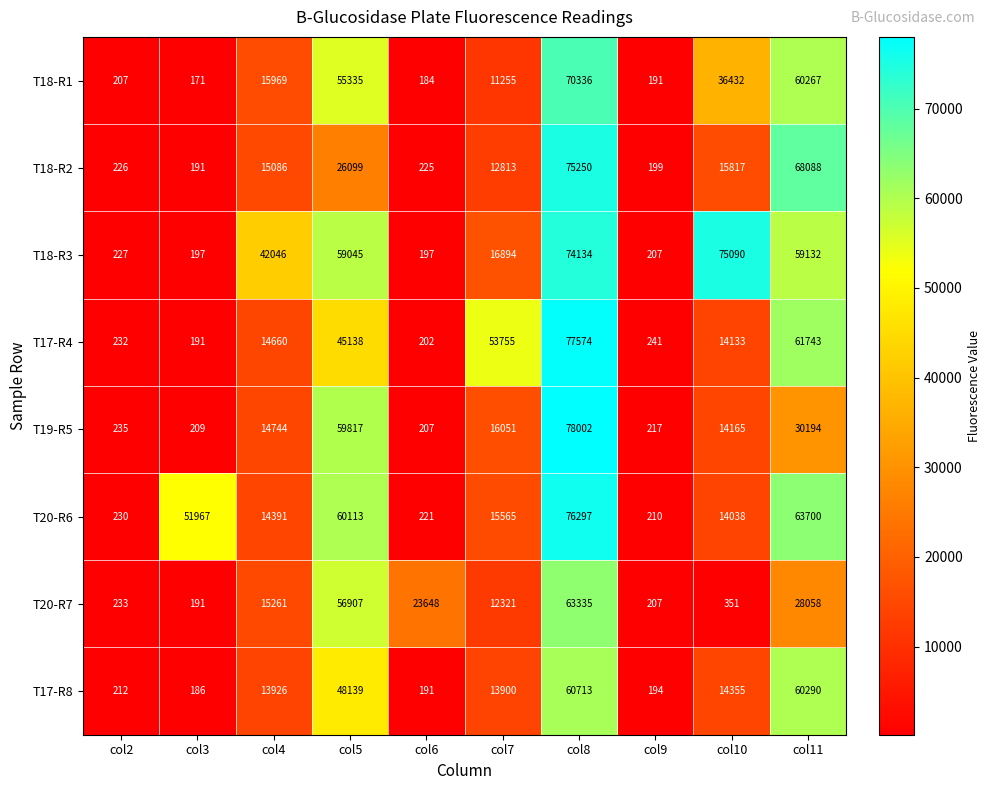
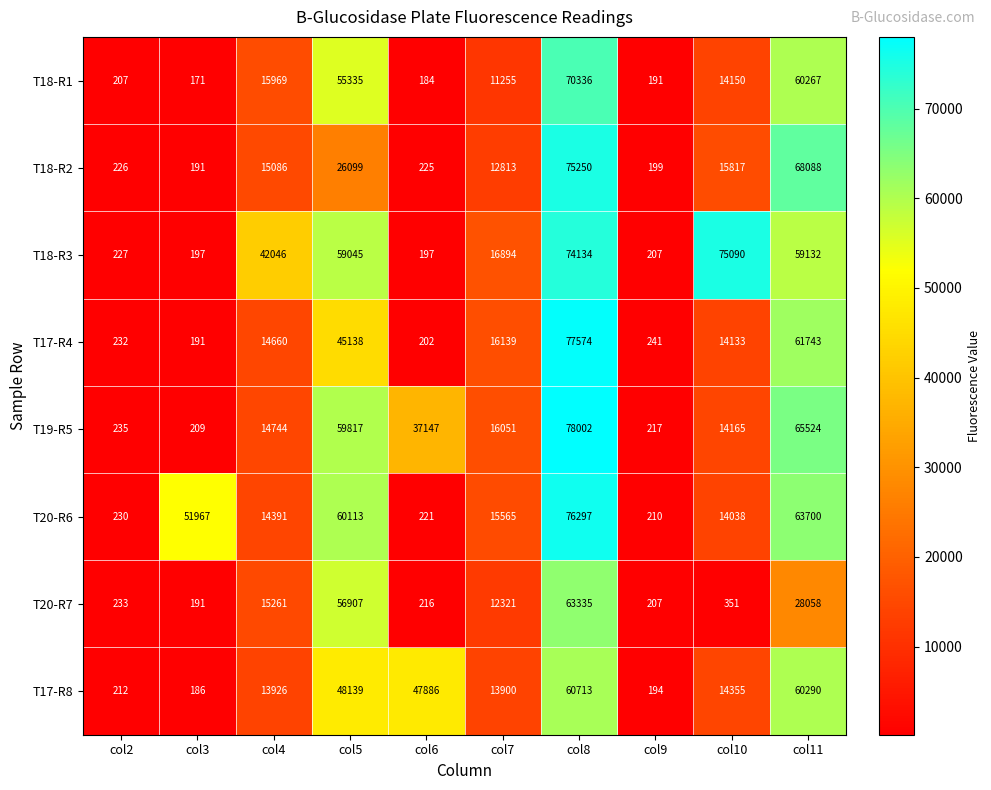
T18-R1, col10: 36432 -> 14150
T17-R4, col7: 53755 -> 16139
T19-R5, col6: 207 -> 37147
T19-R5, col11: 30194 -> 65524
T20-R7, col6: 23648 -> 216
T17-R8, col6: 191 -> 47886
